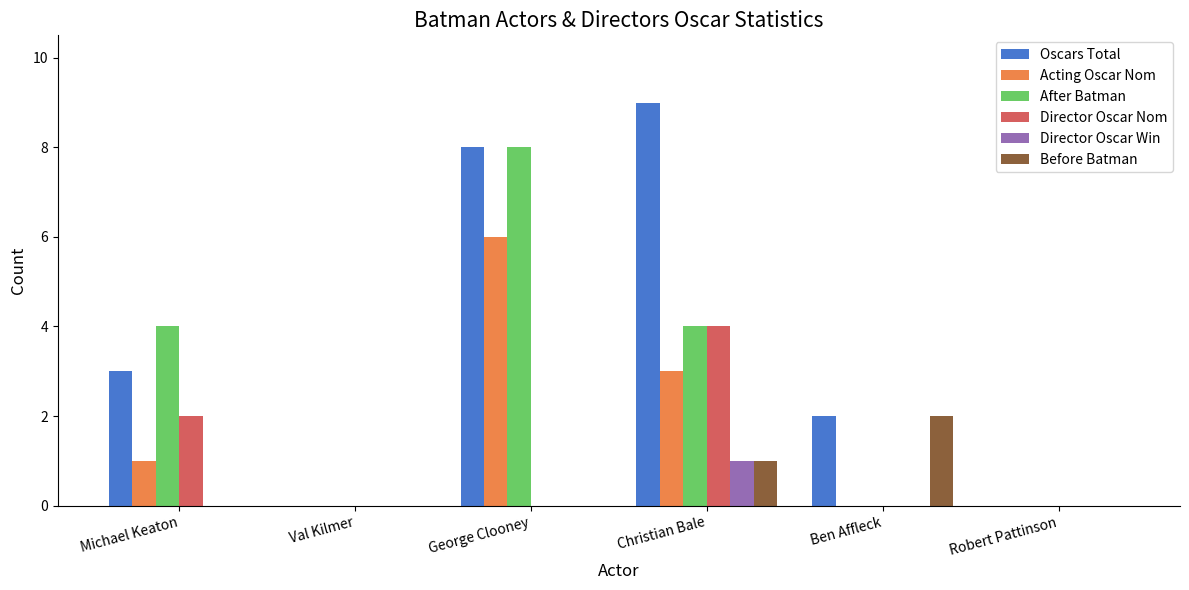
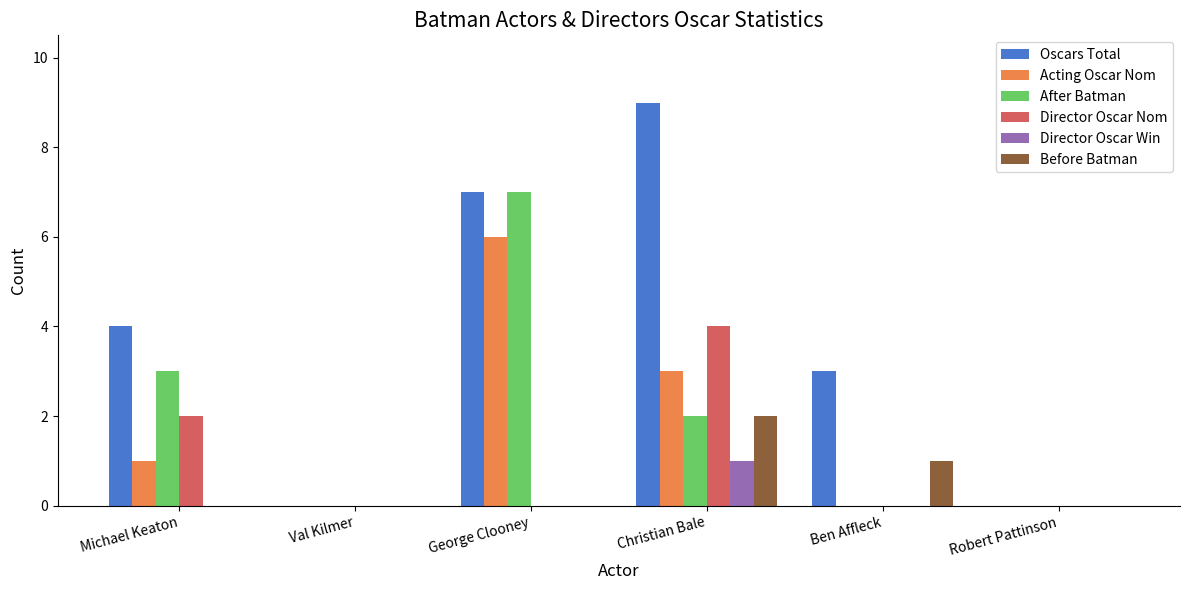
Oscars Total, Michael Keaton: 3 -> 4
After Batman, Michael Keaton: 4 -> 3
Oscars Total, George Clooney: 8 -> 7
After Batman, George Clooney: 8 -> 7
After Batman, Christian Bale: 4 -> 2
Before Batman, Christian Bale: 1 -> 2
Oscars Total, Ben Affleck: 2 -> 3
Before Batman, Ben Affleck: 2 -> 1
